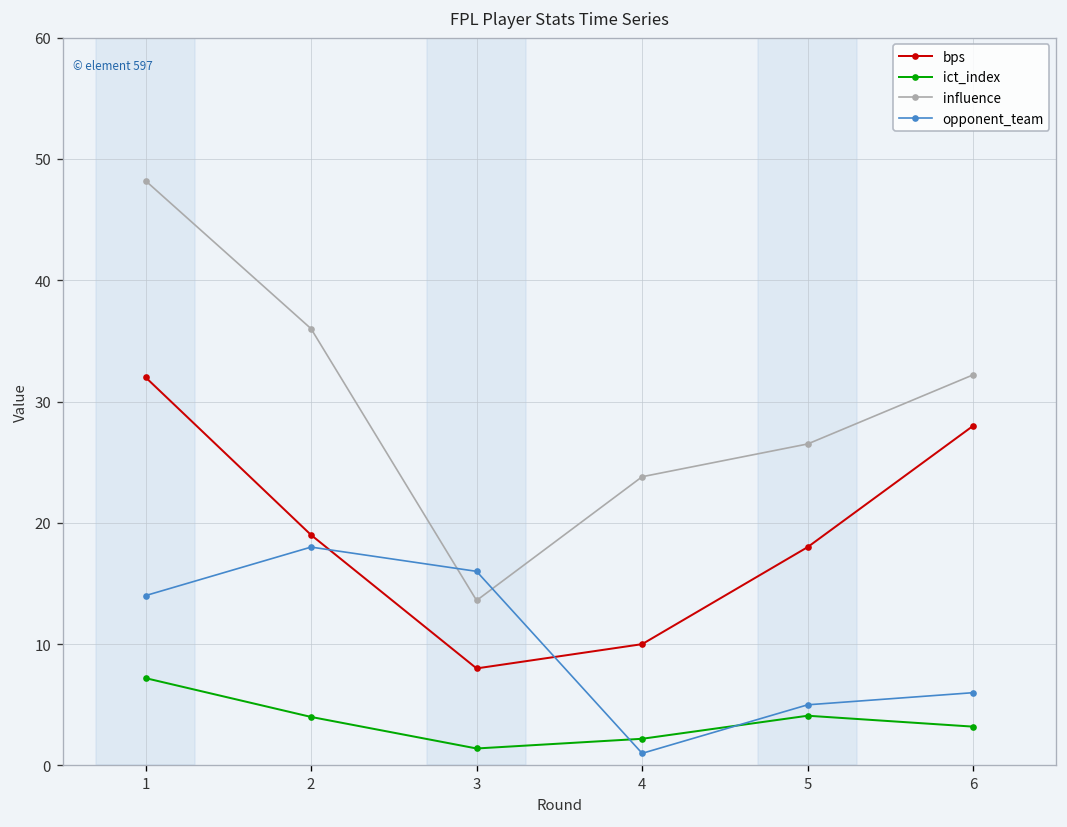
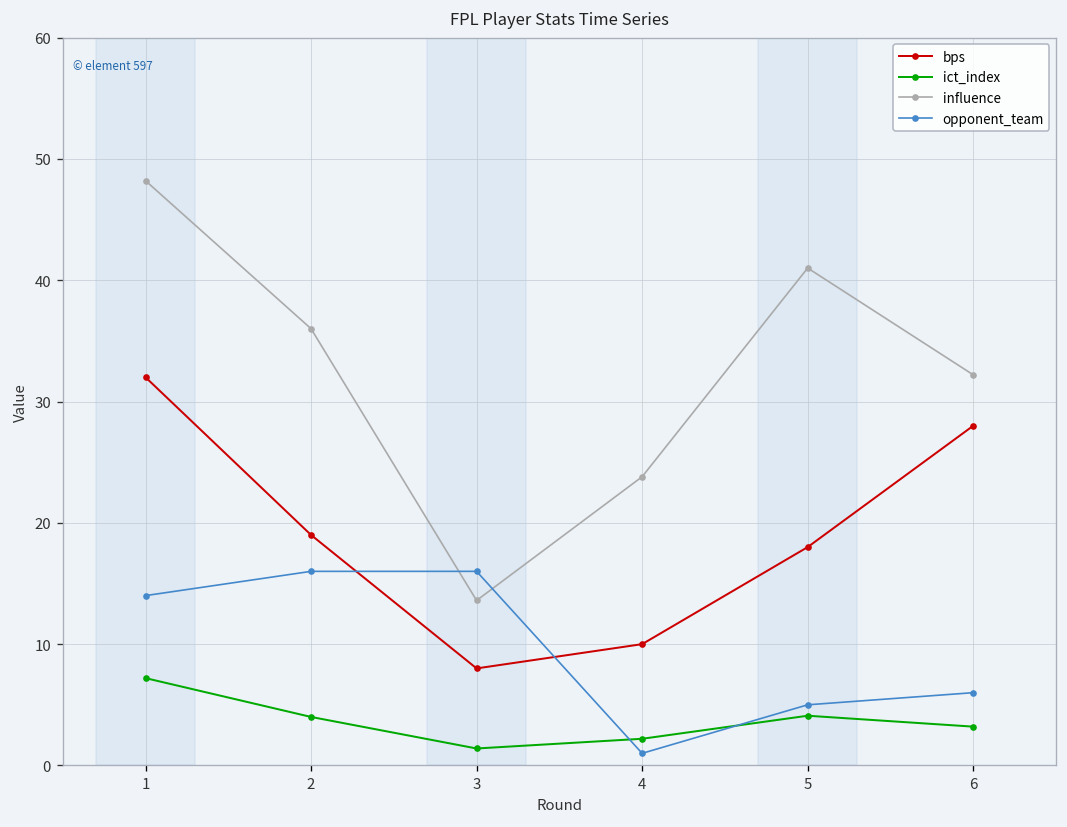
opponent_team, 2: 18 -> 16
influence, 5: 26.5 -> 41.0
